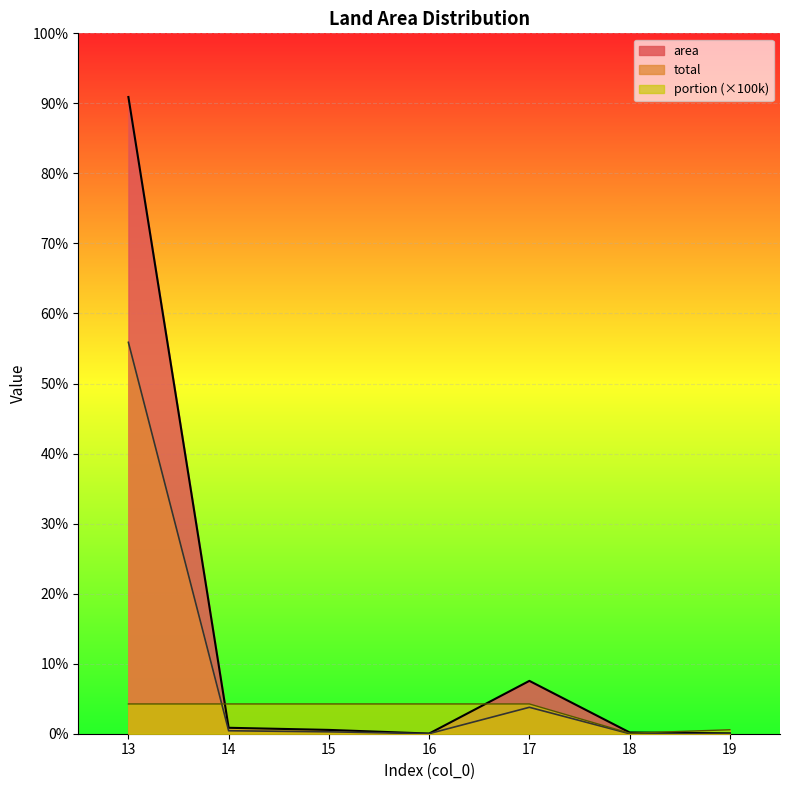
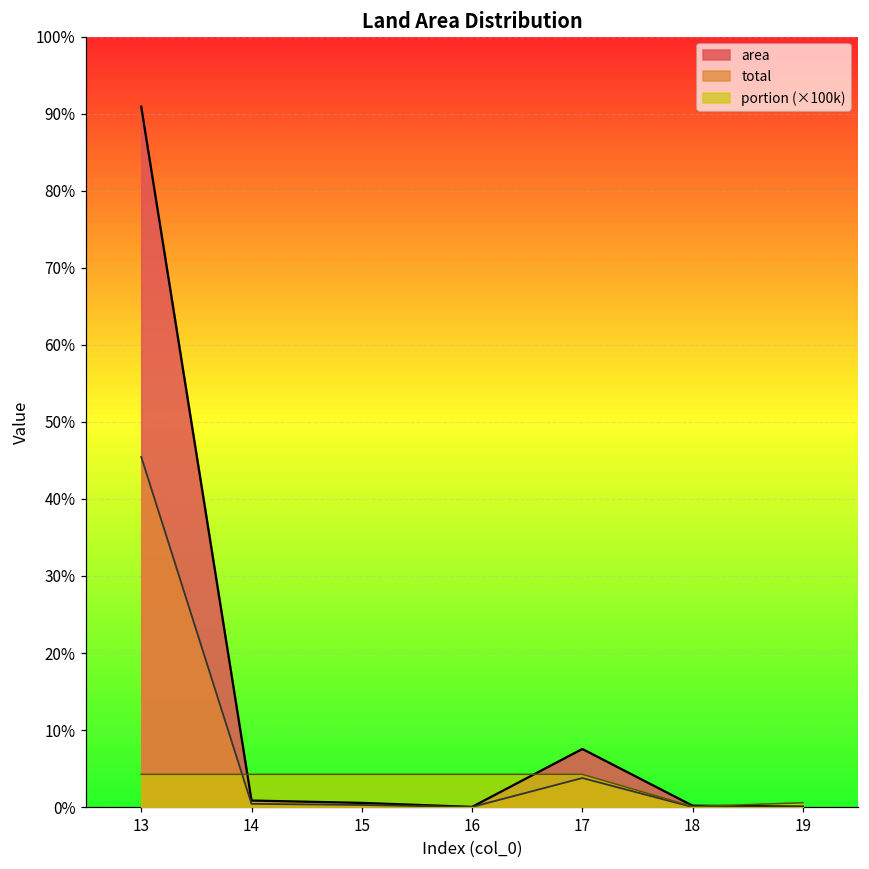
total, 13: 56% -> 45%
